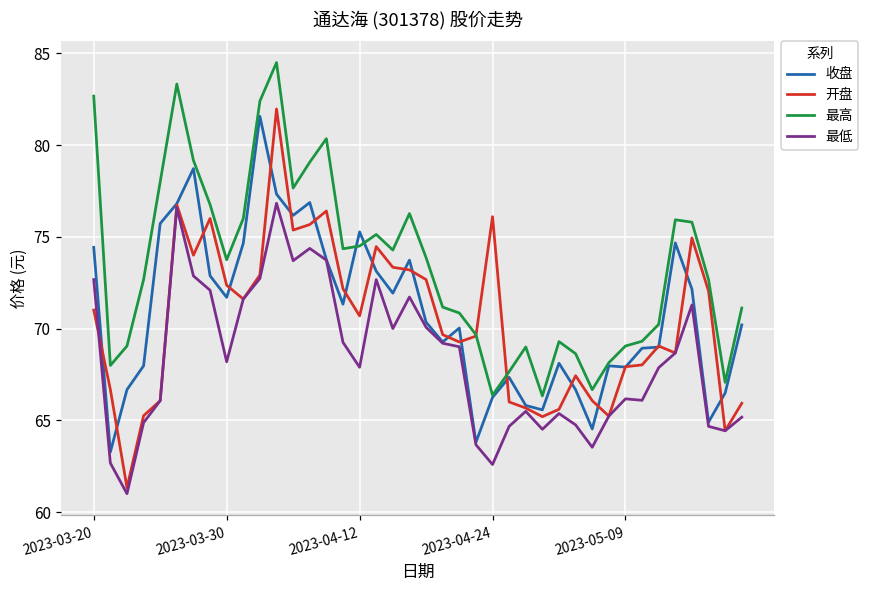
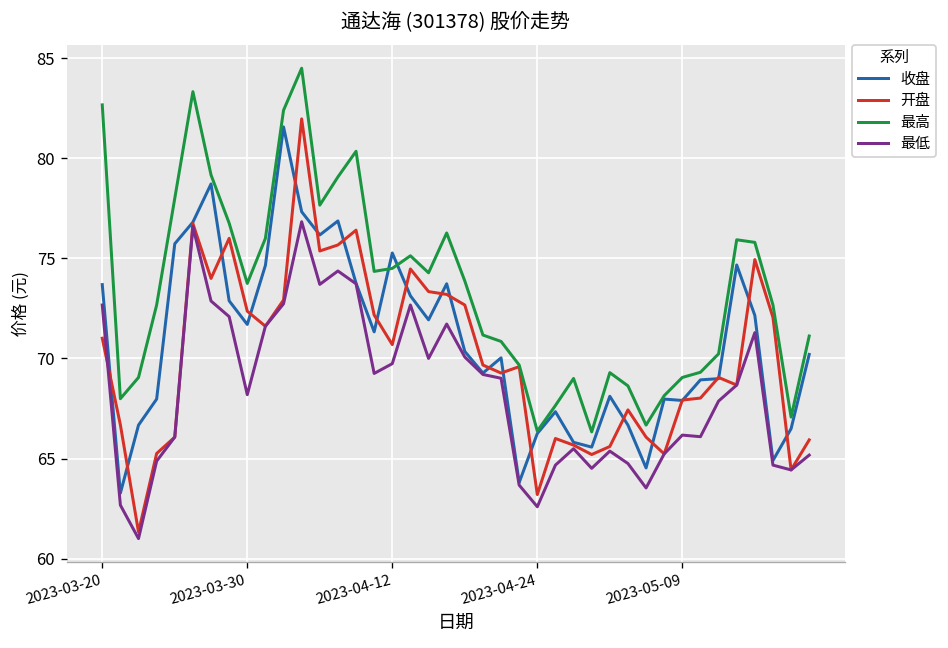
收盘, 2023-03-20: 74.4 -> 73.7
最低, 2023-04-12: 67.9 -> 69.7
开盘, 2023-04-24: 76.1 -> 63.2
